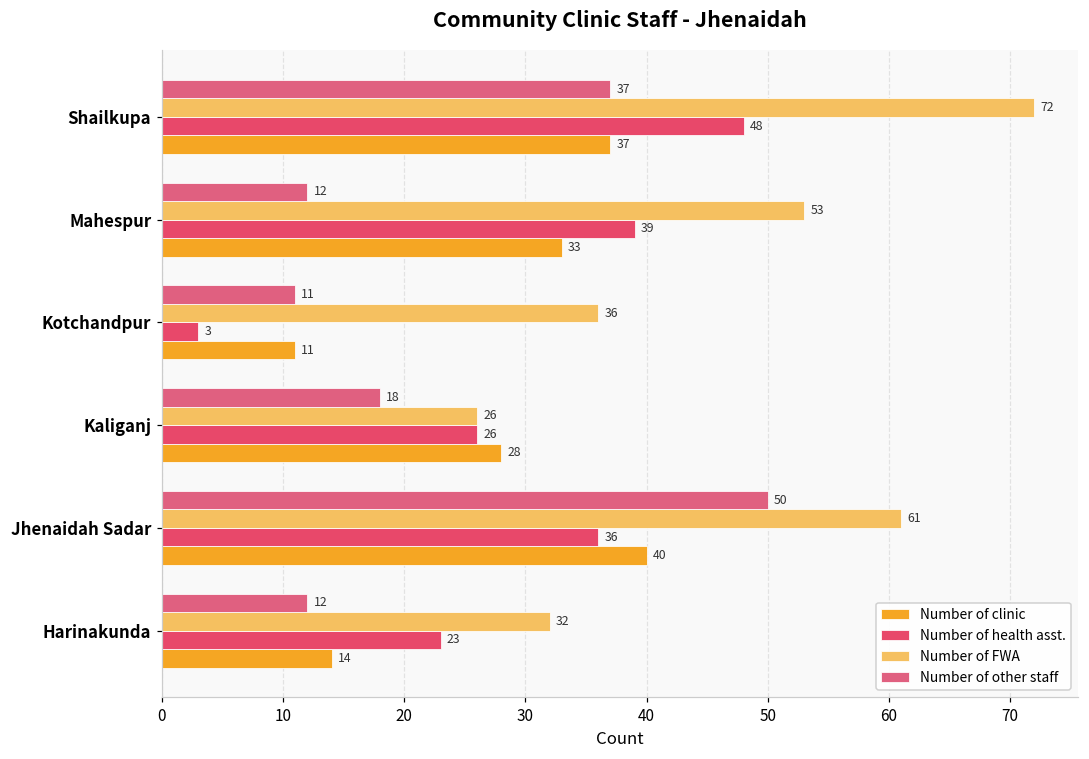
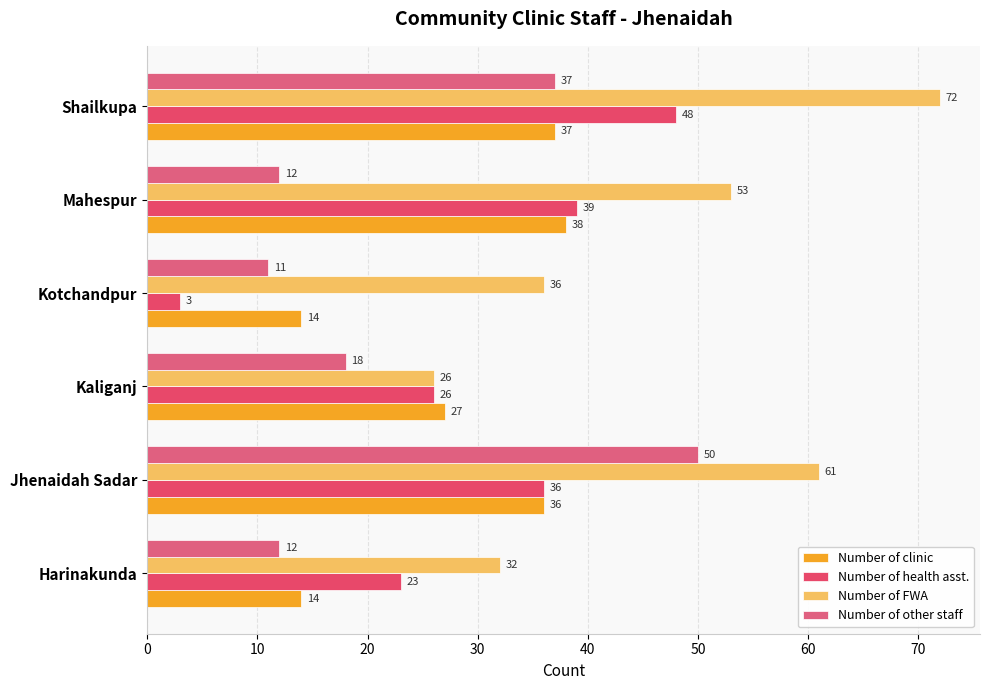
Number of clinic, Mahespur: 33 -> 38
Number of clinic, Kotchandpur: 11 -> 14
Number of clinic, Kaliganj: 28 -> 27
Number of clinic, Jhenaidah Sadar: 40 -> 36
